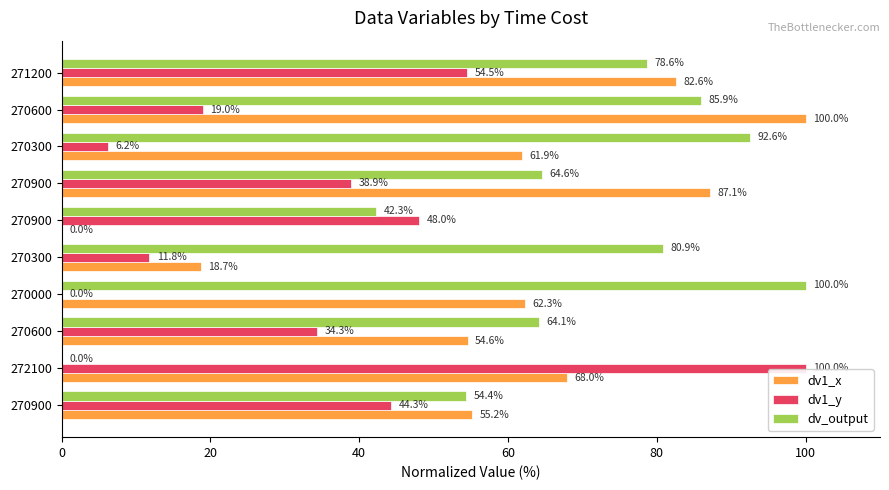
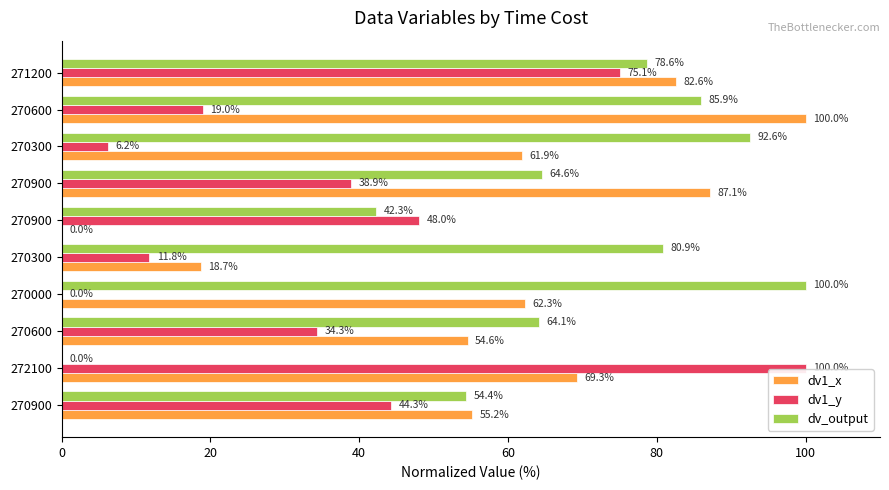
dv1_y, 271200: 54.5% -> 75.1%
dv1_x, 272100: 68.0% -> 69.3%
